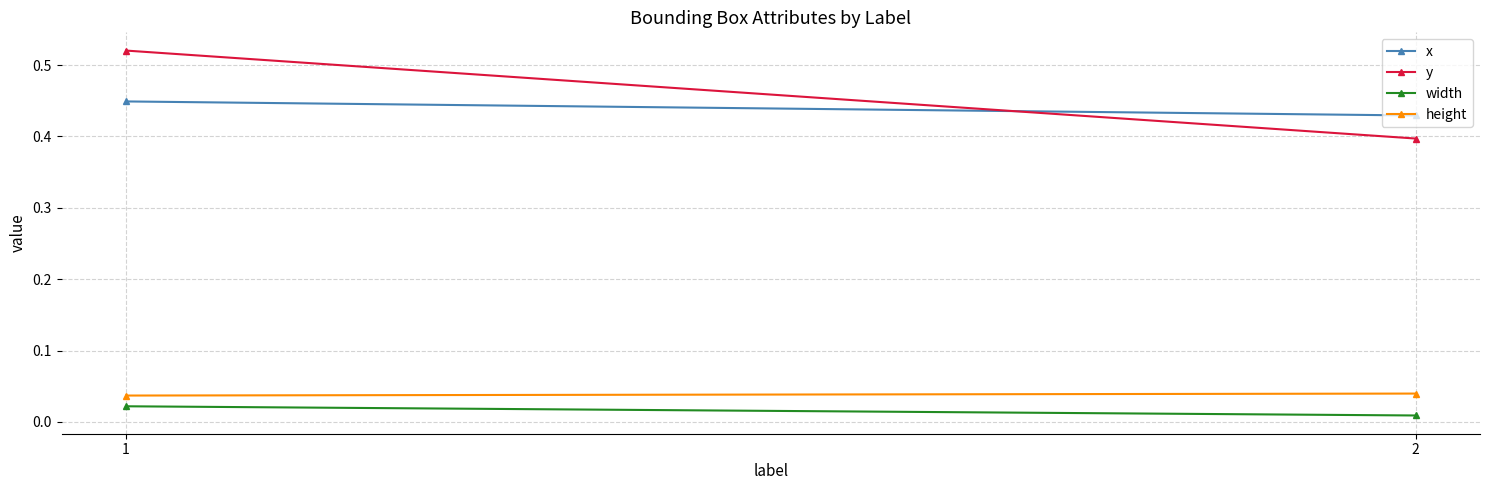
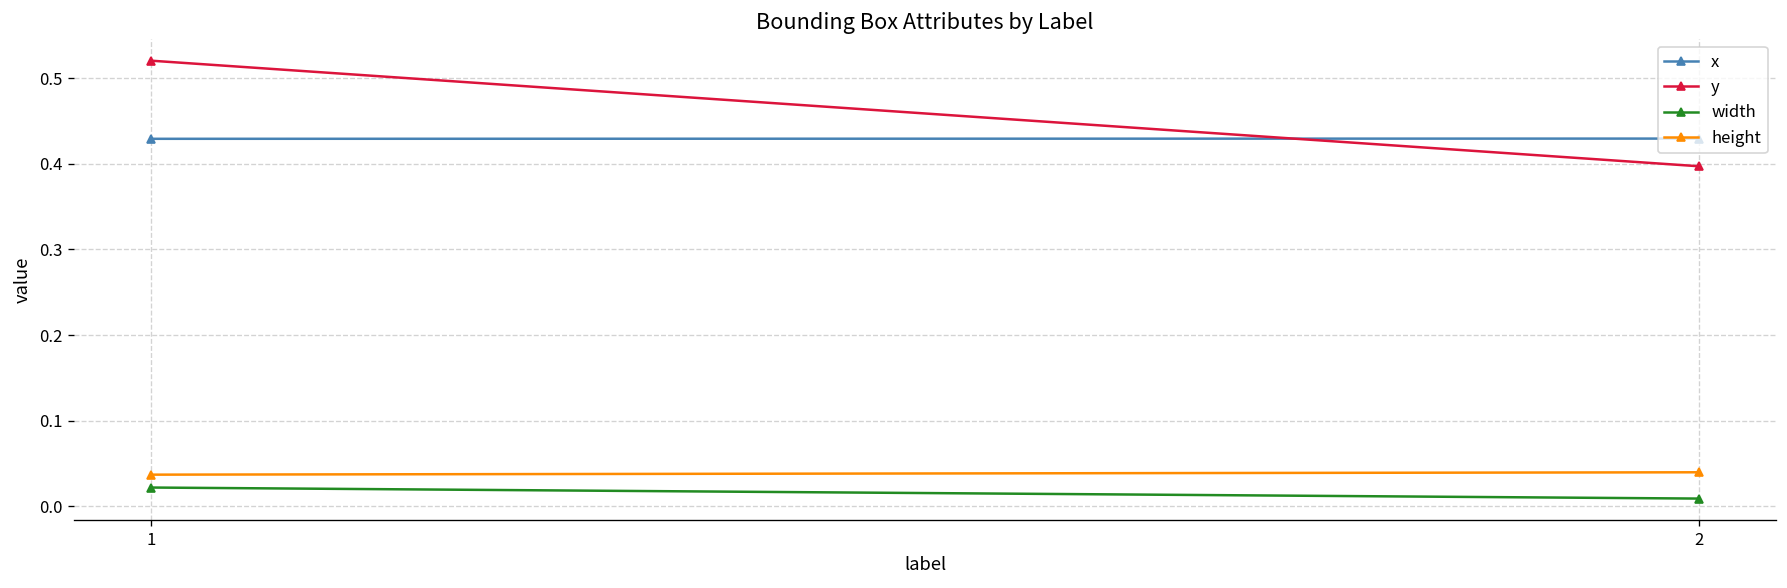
x, 1: 0.45 -> 0.43
